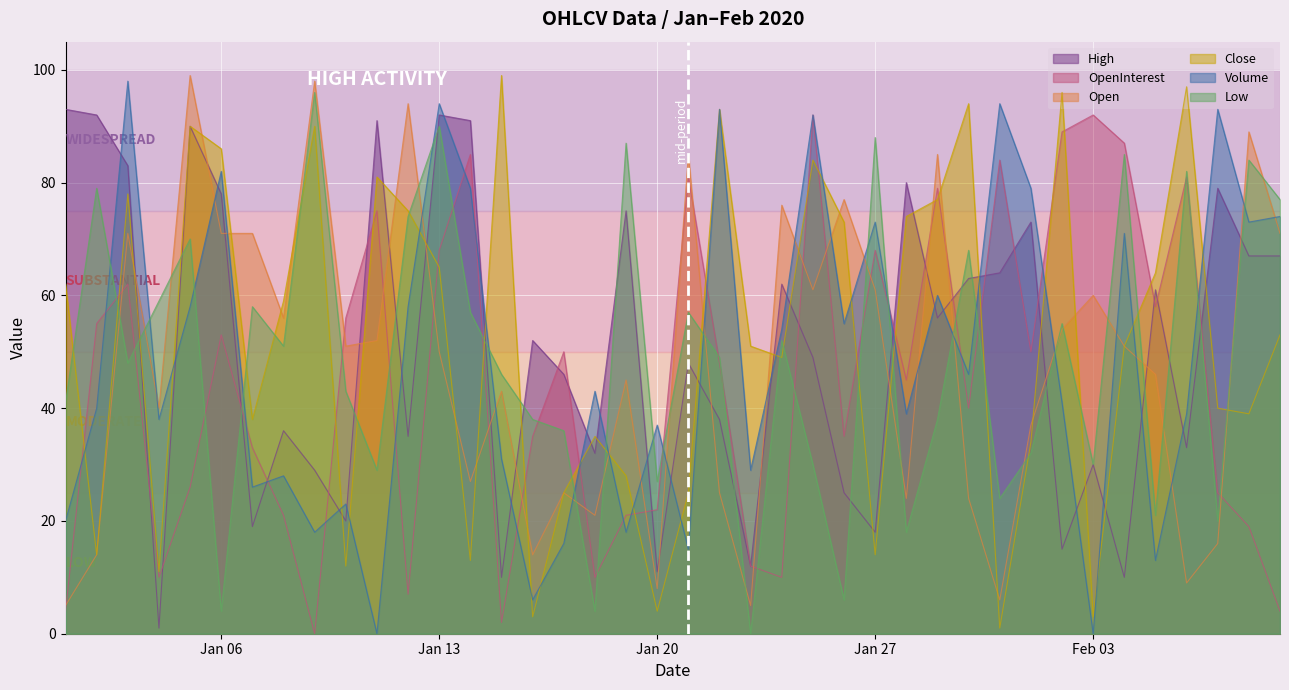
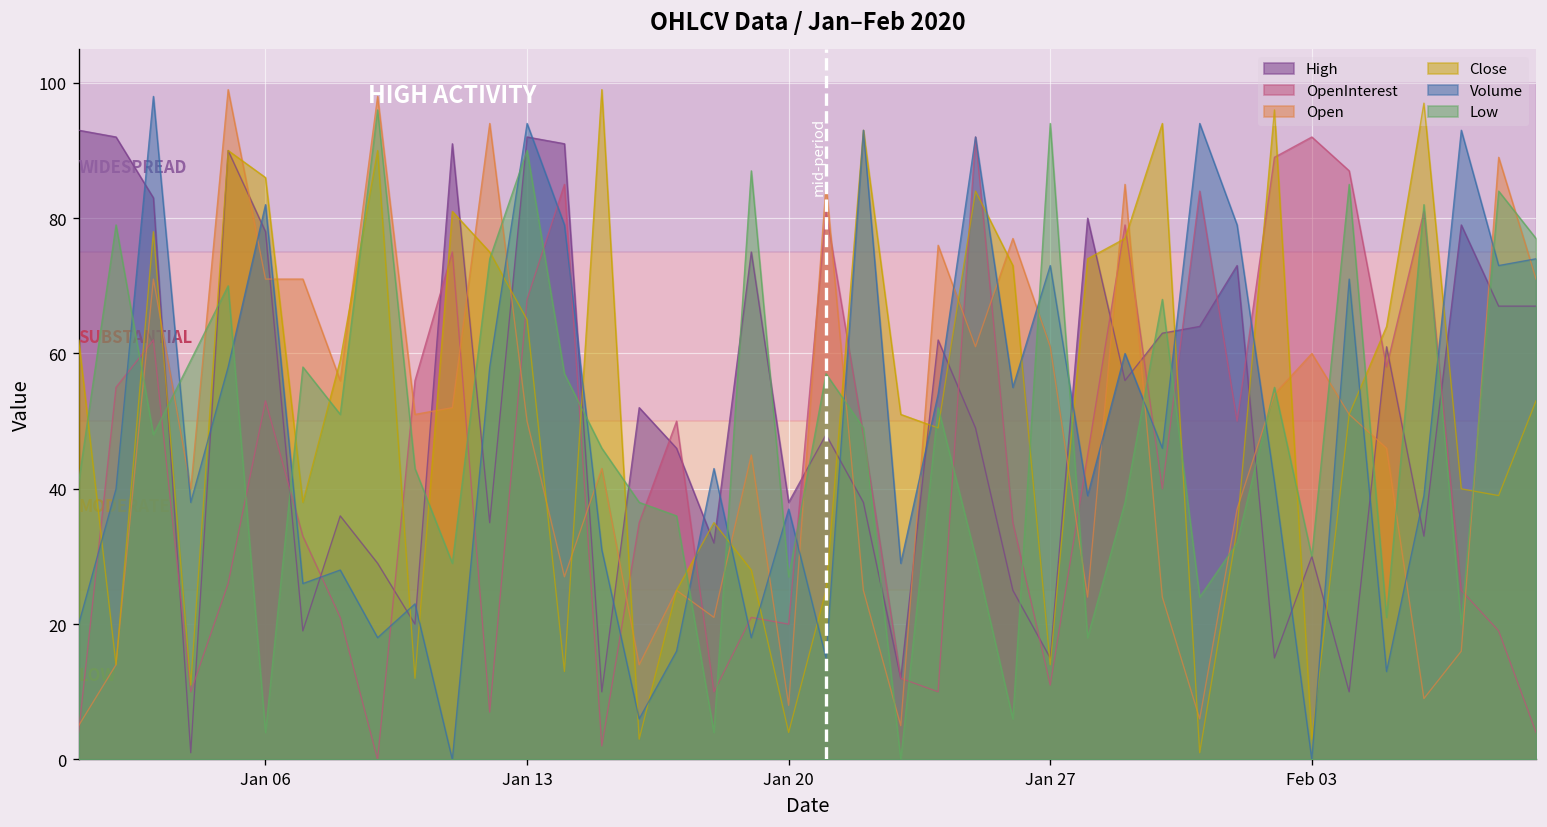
High, Jan 20: 11 -> 38
OpenInterest, Jan 20: 22 -> 20
High, Jan 27: 18 -> 15
OpenInterest, Jan 27: 68 -> 11
Low, Jan 27: 88 -> 94
